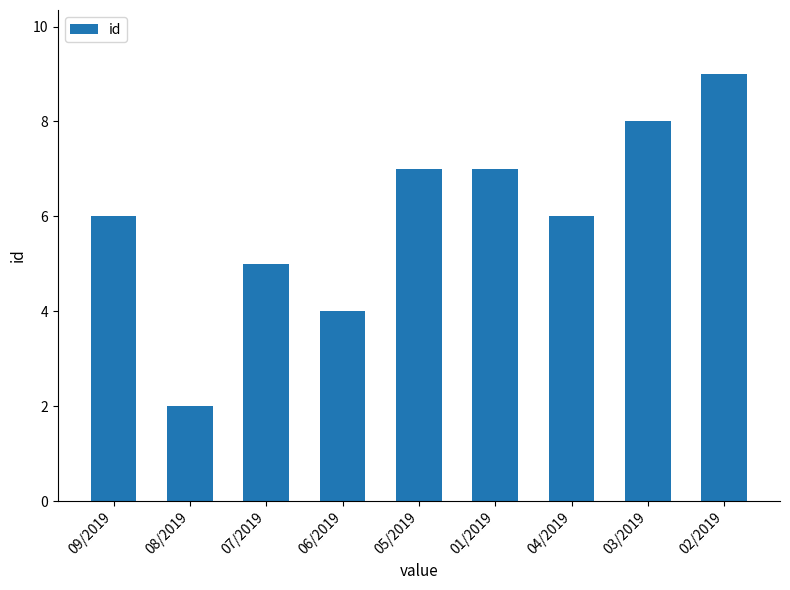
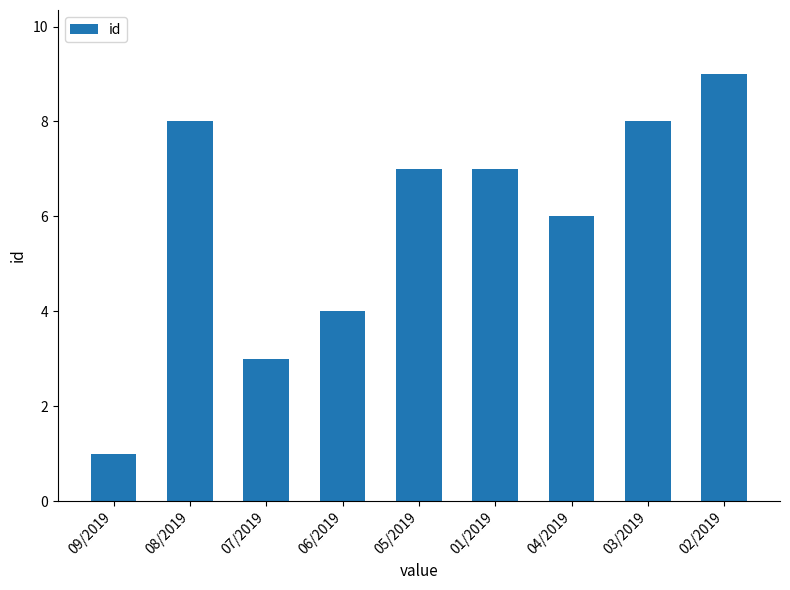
09/2019: 6 -> 1
08/2019: 2 -> 8
07/2019: 5 -> 3
